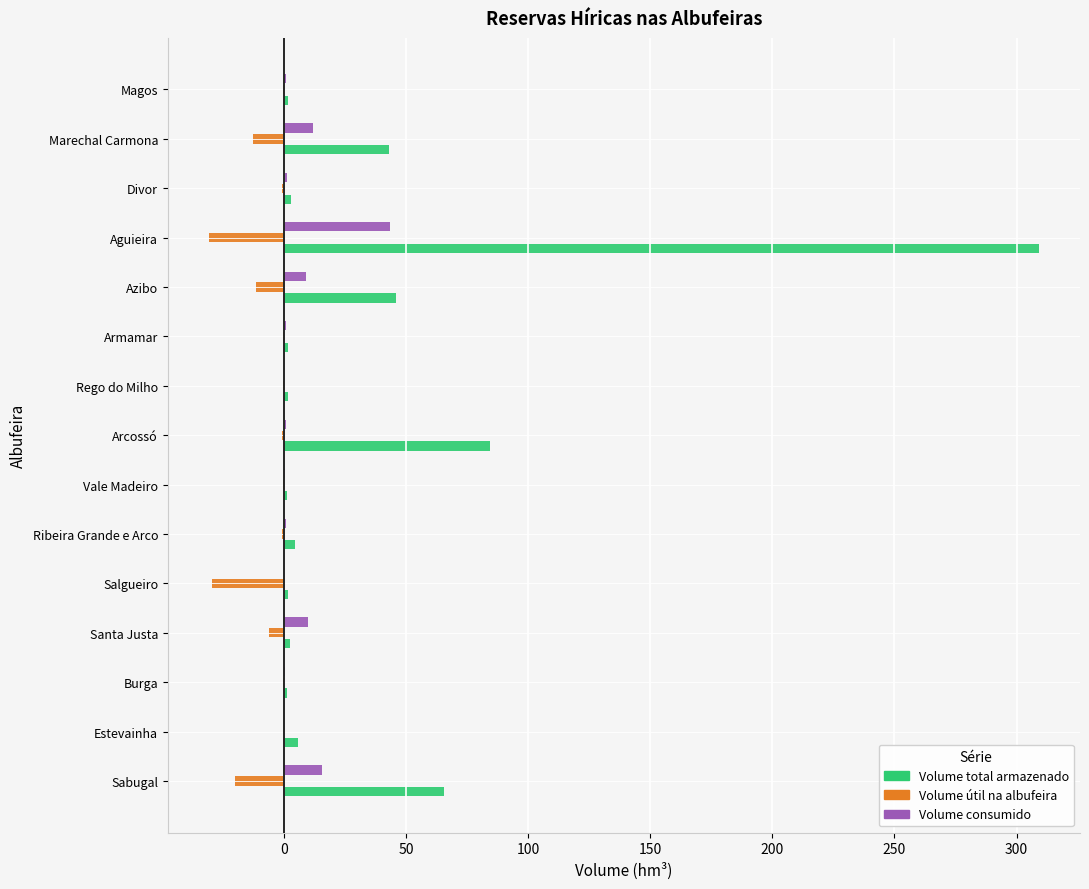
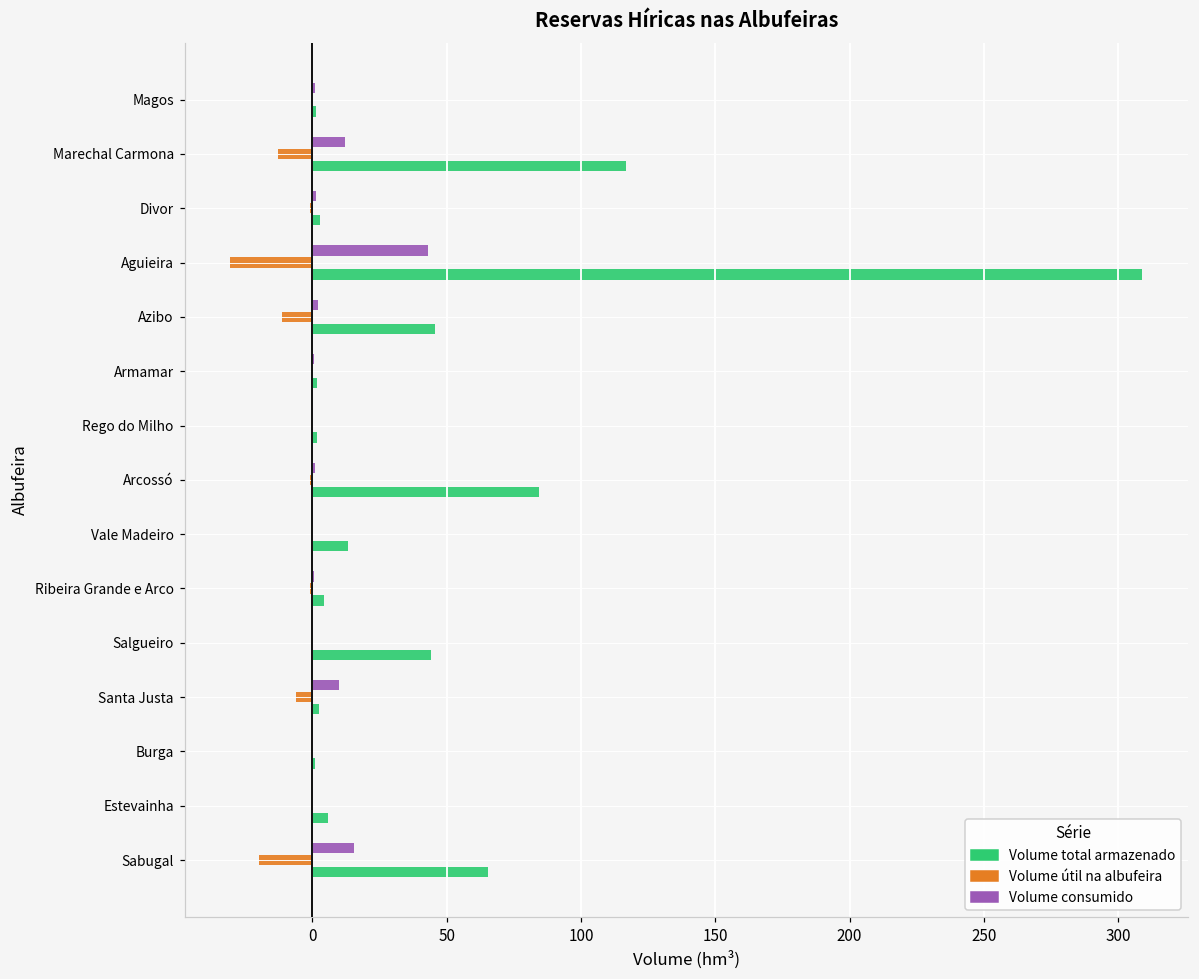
Volume total armazenado, Marechal Carmona: 43 -> 117
Volume consumido, Azibo: 9 -> 2
Volume total armazenado, Vale Madeiro: 1 -> 13
Volume útil na albufeira, Salgueiro: -30 -> 0
Volume total armazenado, Salgueiro: 2 -> 44
